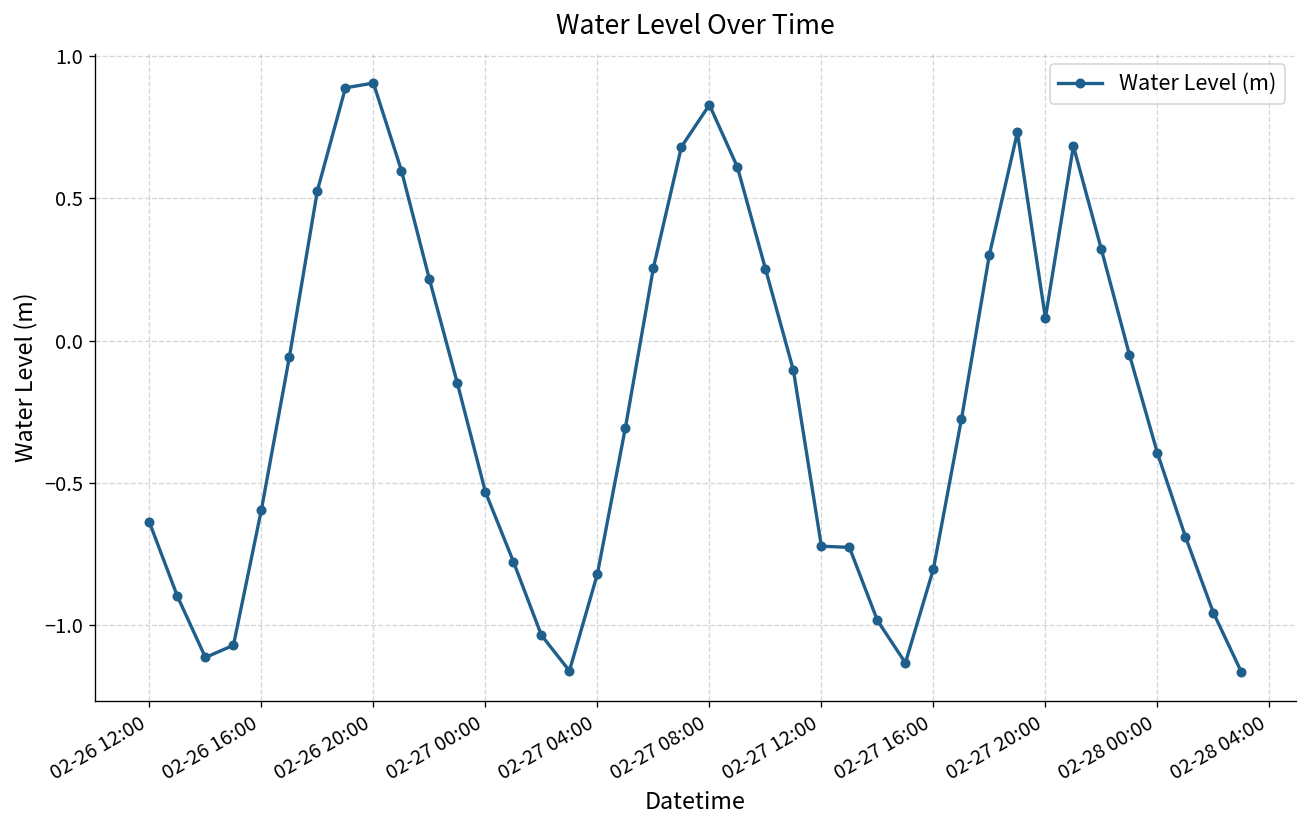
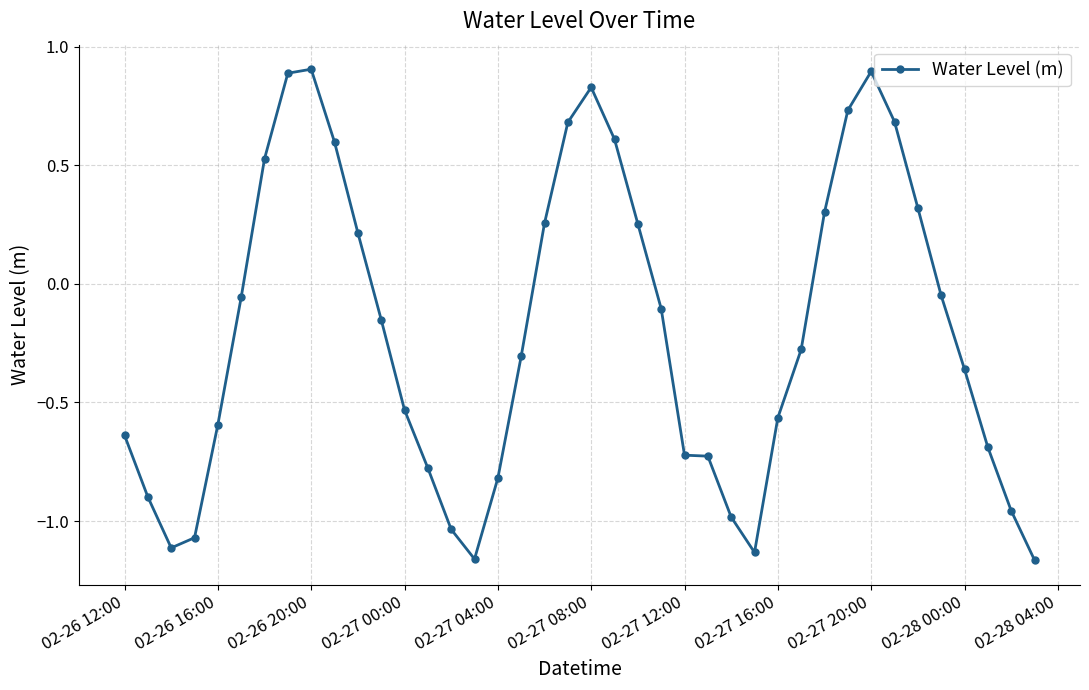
02-27 16:00: -0.80 -> -0.56
02-27 20:00: 0.08 -> 0.90
02-28 00:00: -0.39 -> -0.36
